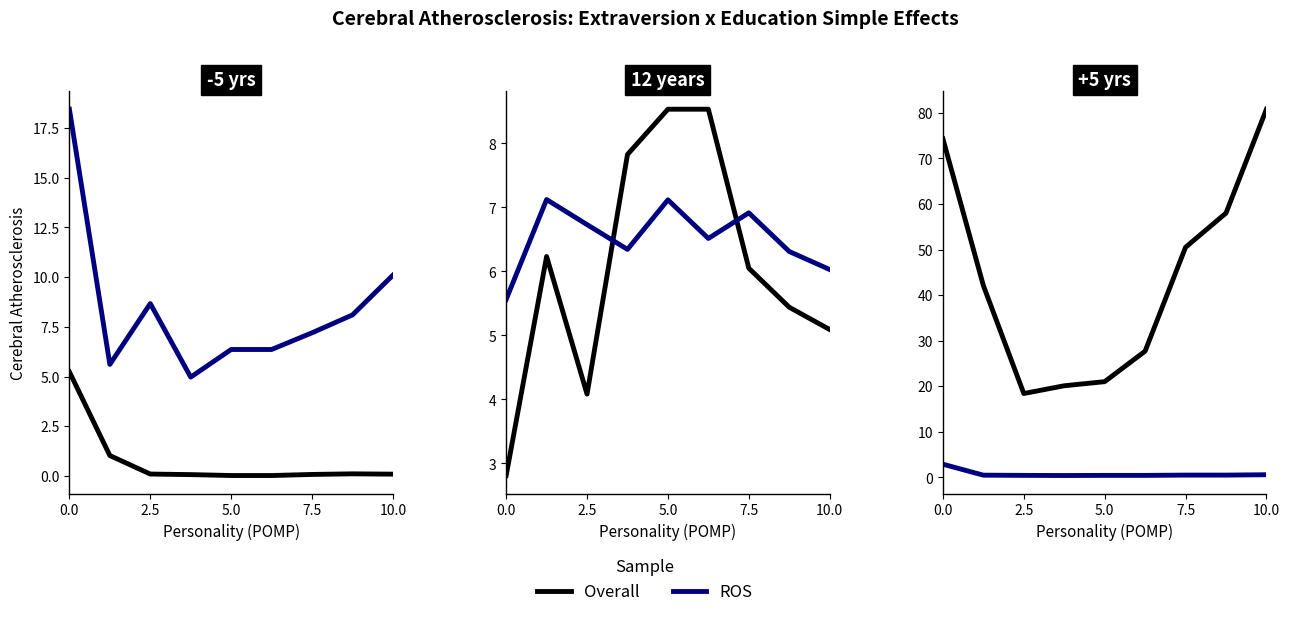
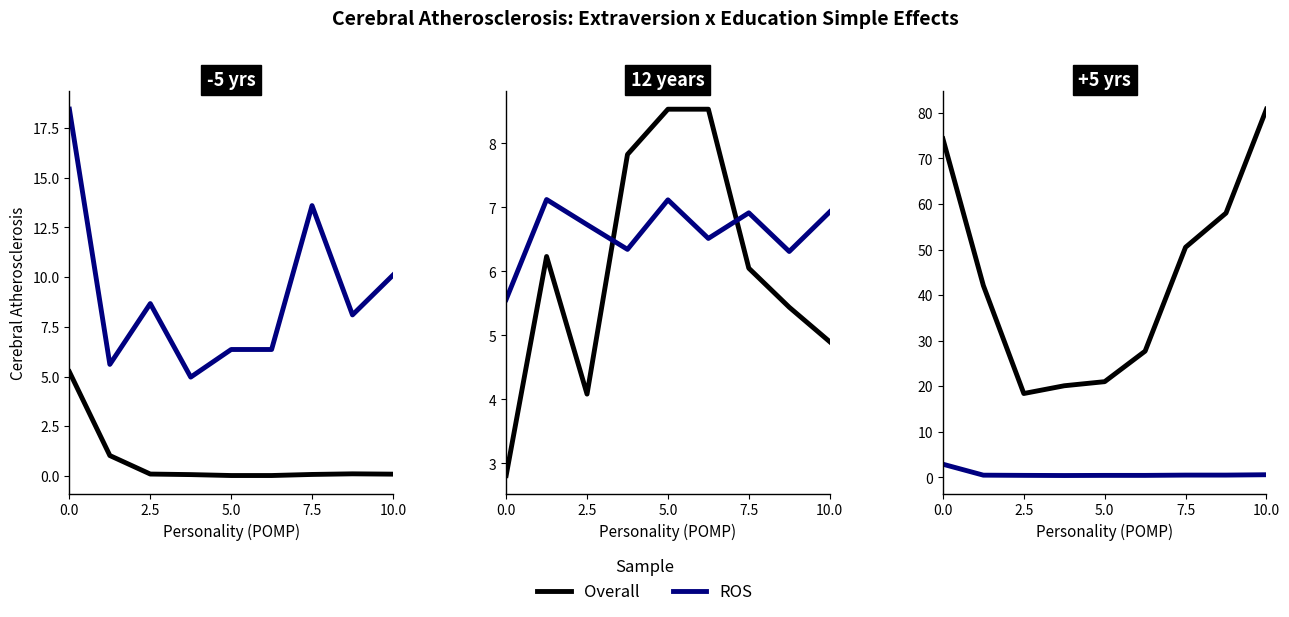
-5 yrs, ROS, 7.5: 7.2 -> 13.6
12 years, Overall, 10.0: 5.1 -> 4.9
12 years, ROS, 10.0: 6.0 -> 6.9
